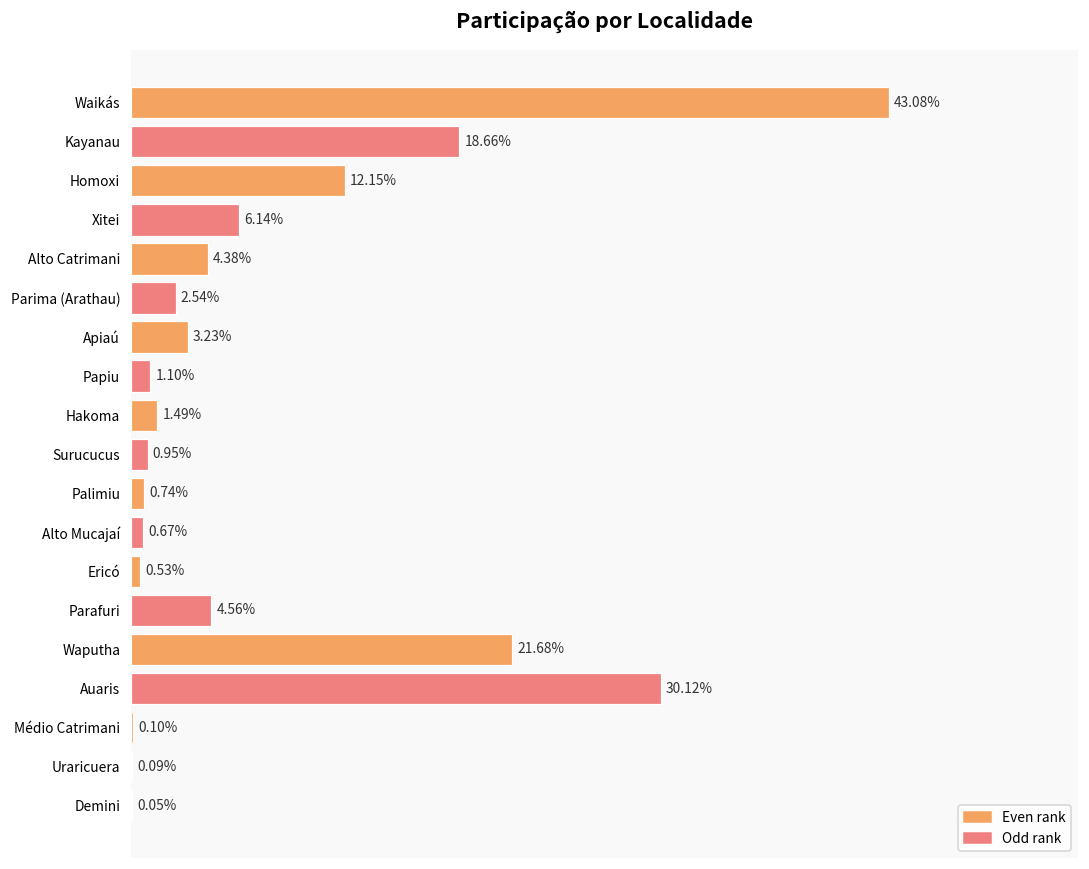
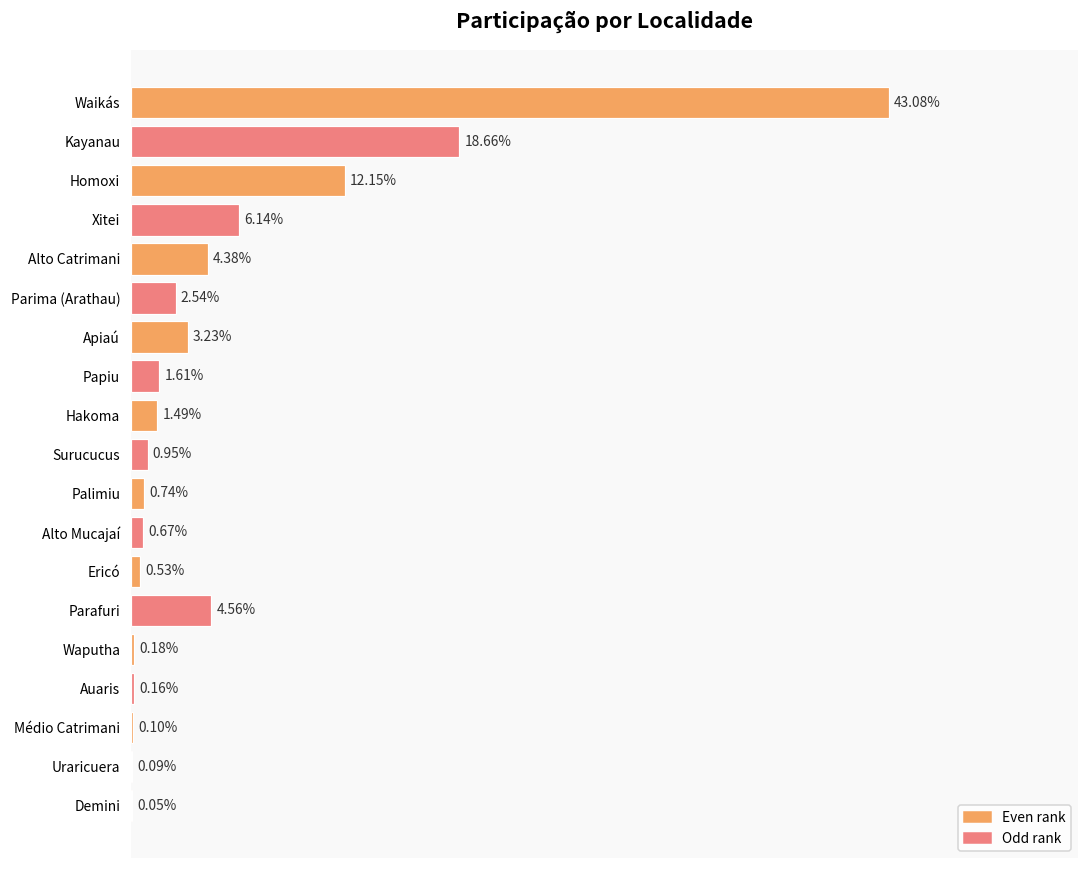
Papiu: 1.10% -> 1.61%
Waputha: 21.68% -> 0.18%
Auaris: 30.12% -> 0.16%
